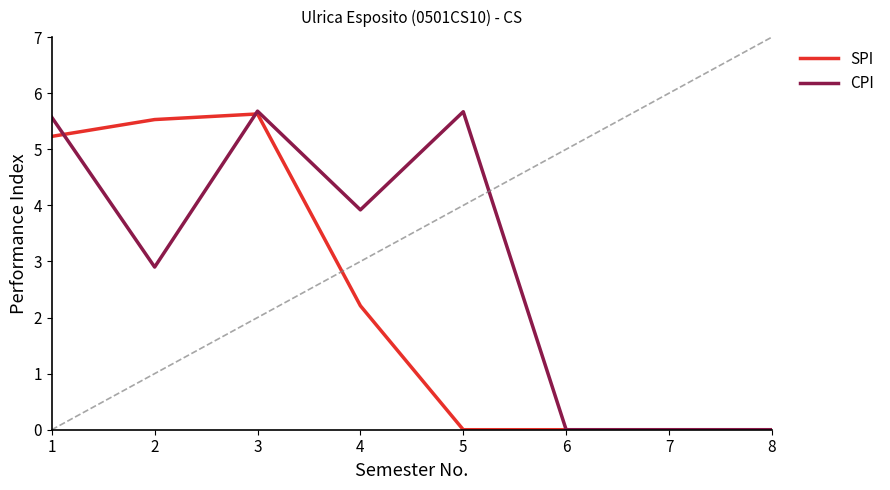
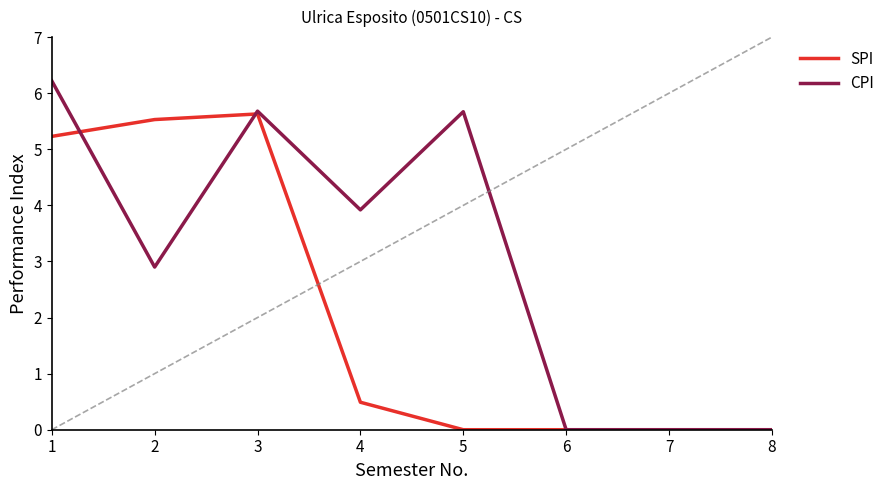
CPI, 1: 5.6 -> 6.2
SPI, 4: 2.2 -> 0.5
